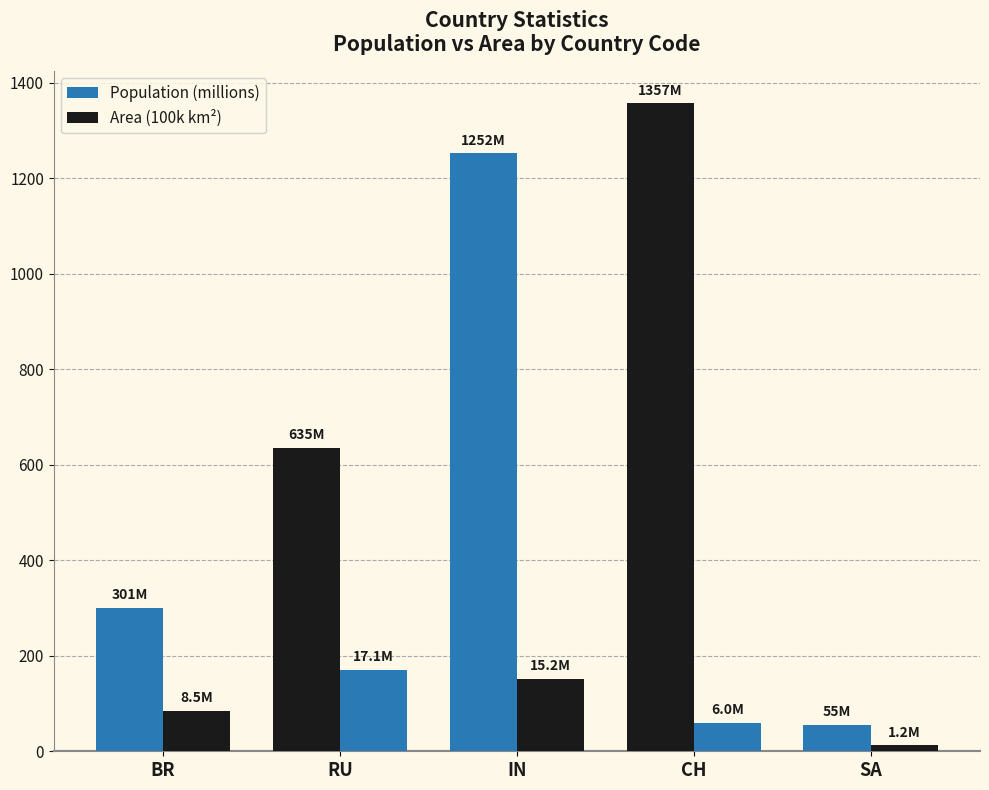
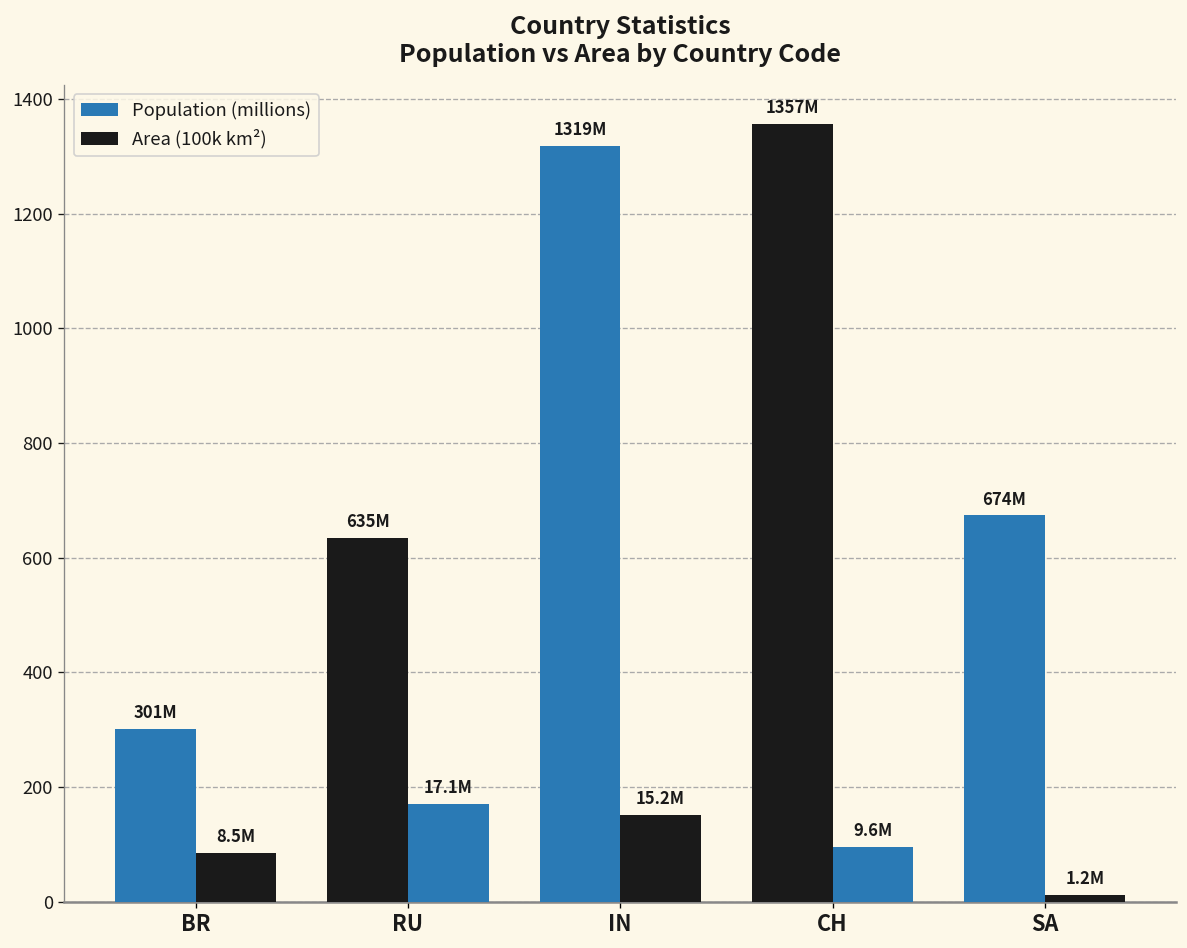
Population (millions), IN: 1252M -> 1319M
Area (100k km²), CH: 6.0M -> 9.6M
Population (millions), SA: 55M -> 674M
